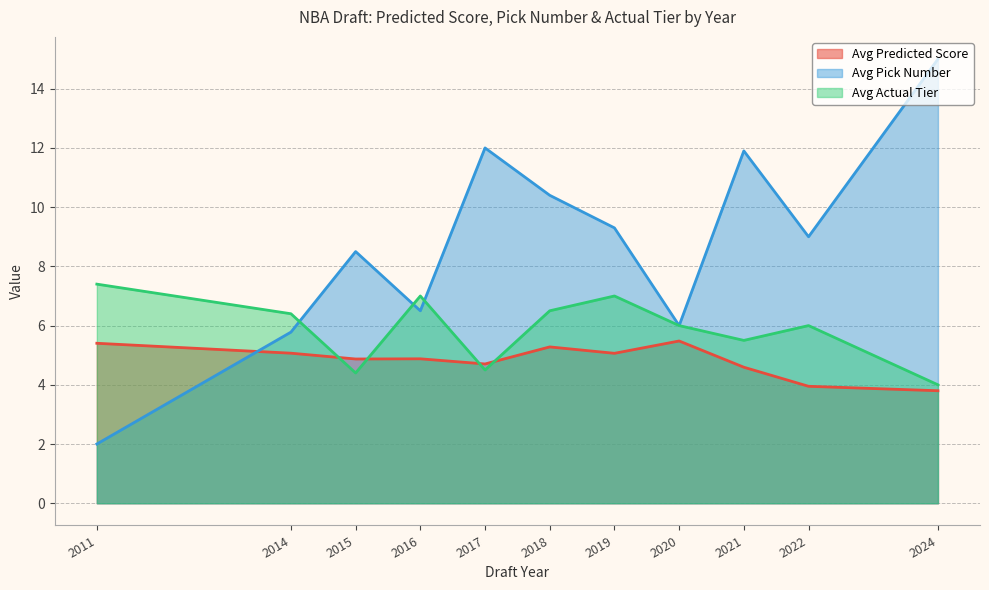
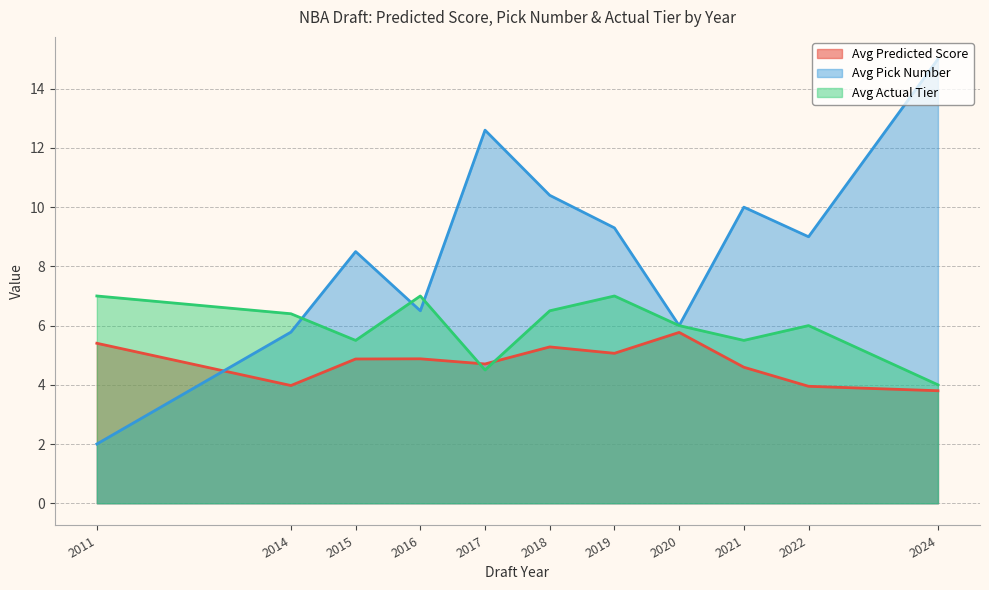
Avg Actual Tier, 2011: 7.4 -> 7.0
Avg Predicted Score, 2014: 5.1 -> 4.0
Avg Actual Tier, 2015: 4.4 -> 5.5
Avg Pick Number, 2017: 12.0 -> 12.6
Avg Predicted Score, 2020: 5.5 -> 5.8
Avg Pick Number, 2021: 11.9 -> 10.0
